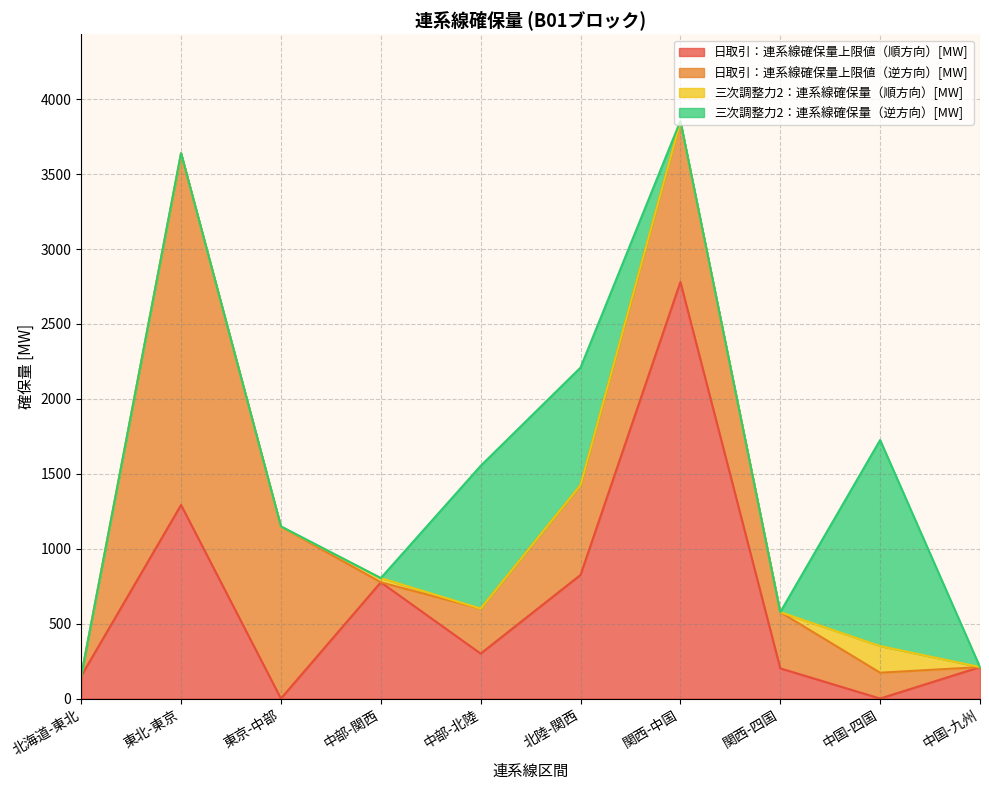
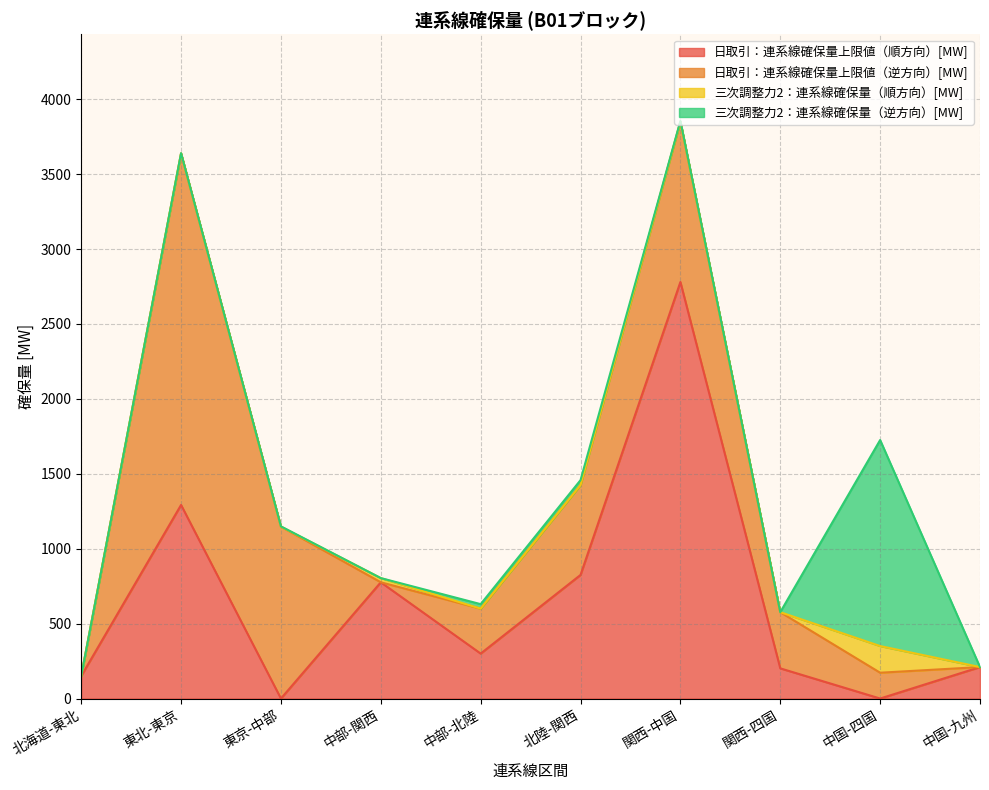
三次調整力2：連系線確保量（逆方向）[MW], 中部-北陸: 950 -> 30
三次調整力2：連系線確保量（逆方向）[MW], 北陸-関西: 780 -> 30
